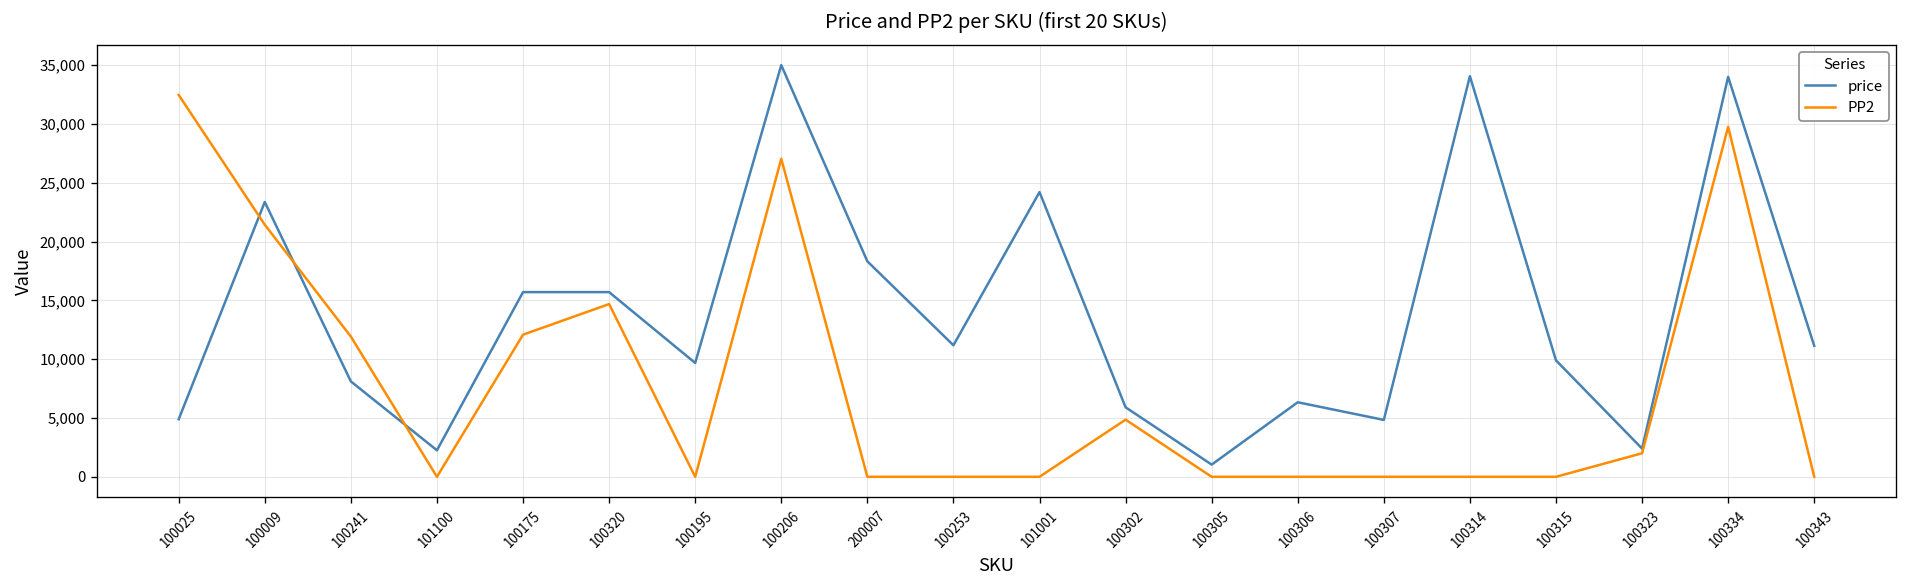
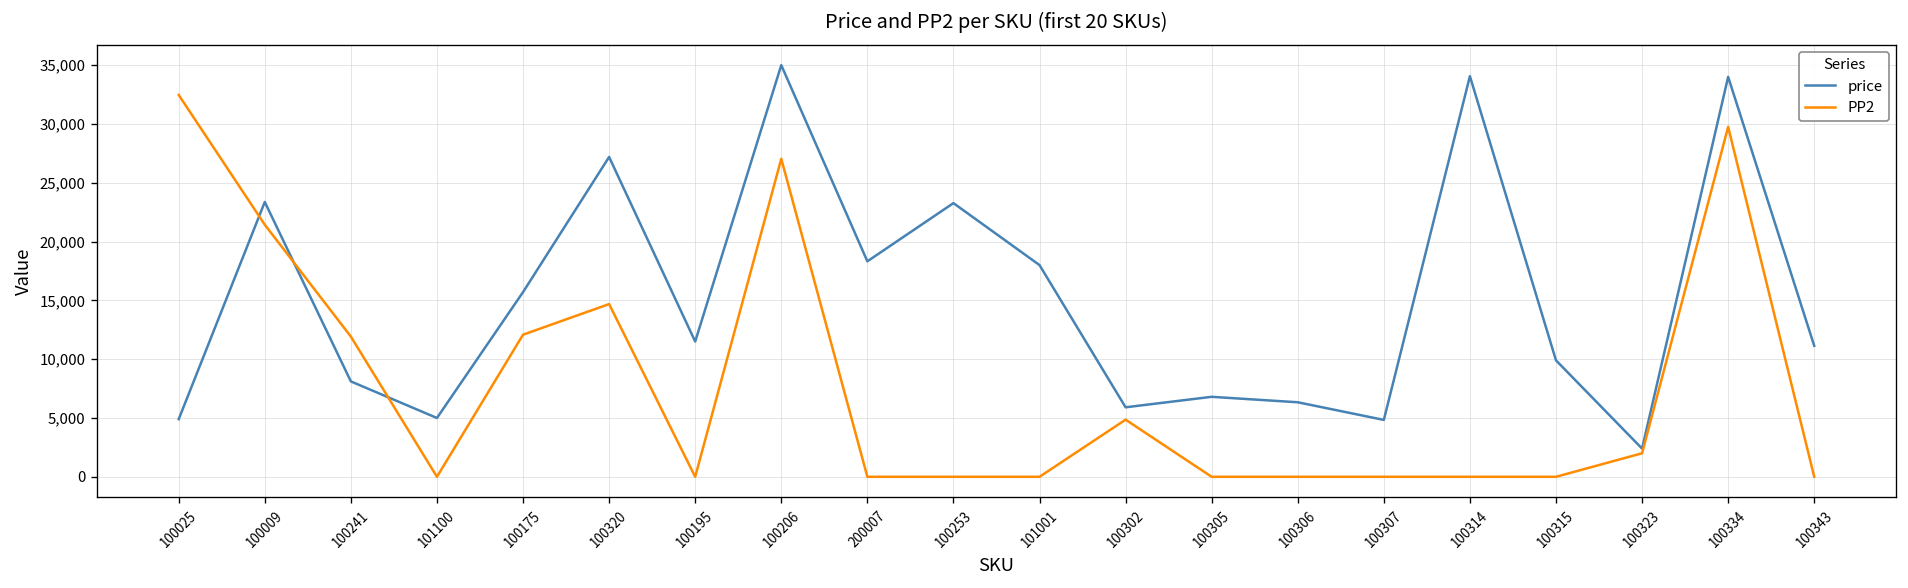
price, 101100: 2,000 -> 5,000
price, 100320: 16,000 -> 27,000
price, 100195: 10,000 -> 12,000
price, 100253: 11,000 -> 23,000
price, 101001: 24,000 -> 18,000
price, 100305: 1,000 -> 7,000
